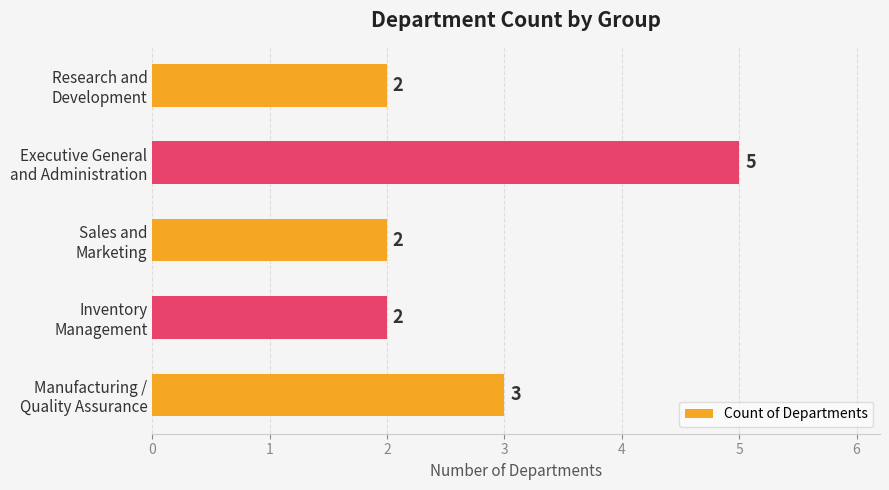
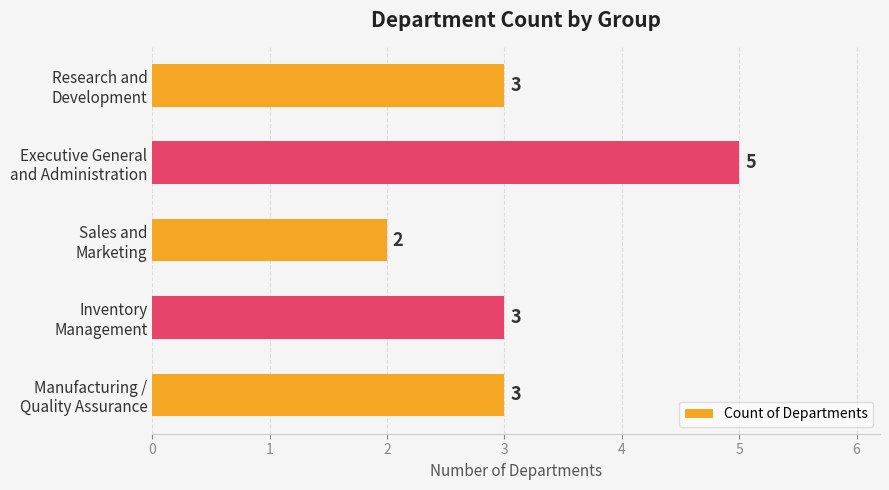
Research and Development: 2 -> 3
Inventory Management: 2 -> 3
